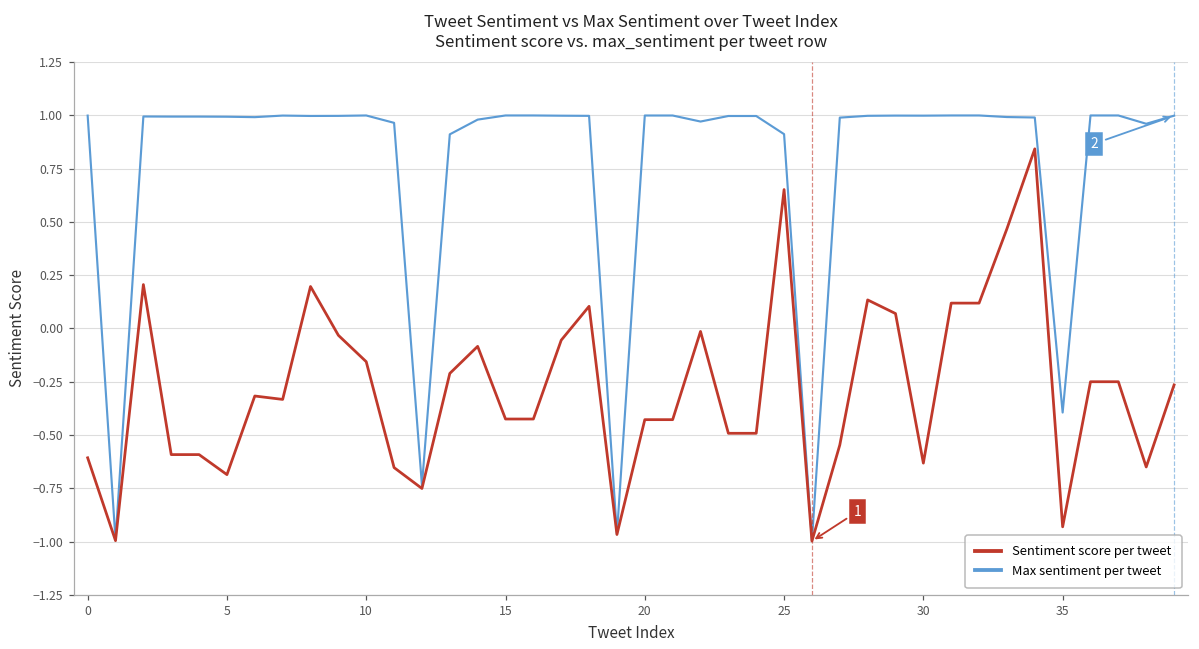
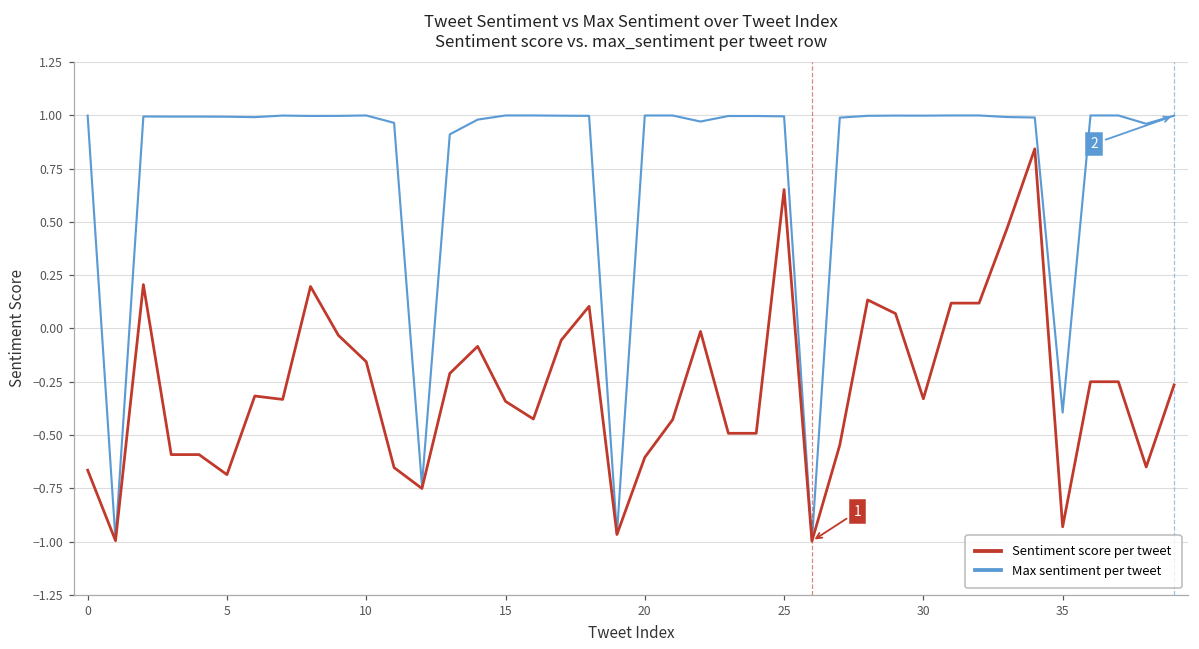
Sentiment score per tweet, 0: -0.61 -> -0.67
Sentiment score per tweet, 15: -0.43 -> -0.34
Sentiment score per tweet, 20: -0.43 -> -0.61
Max sentiment per tweet, 25: 0.91 -> 1.00
Sentiment score per tweet, 30: -0.63 -> -0.33
